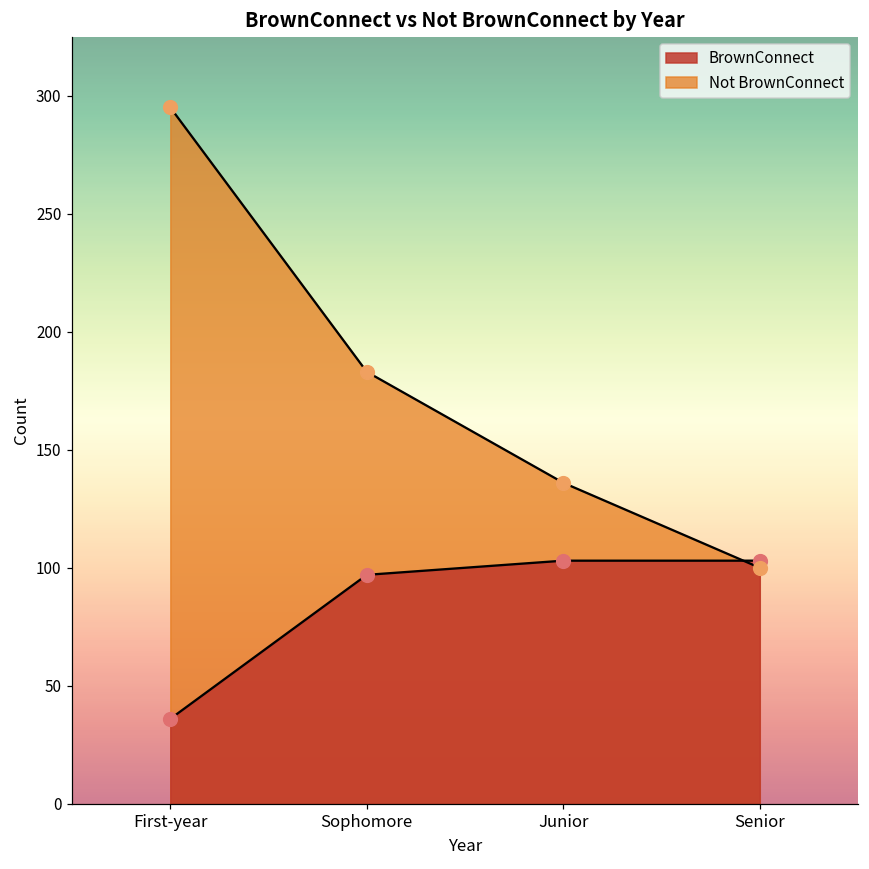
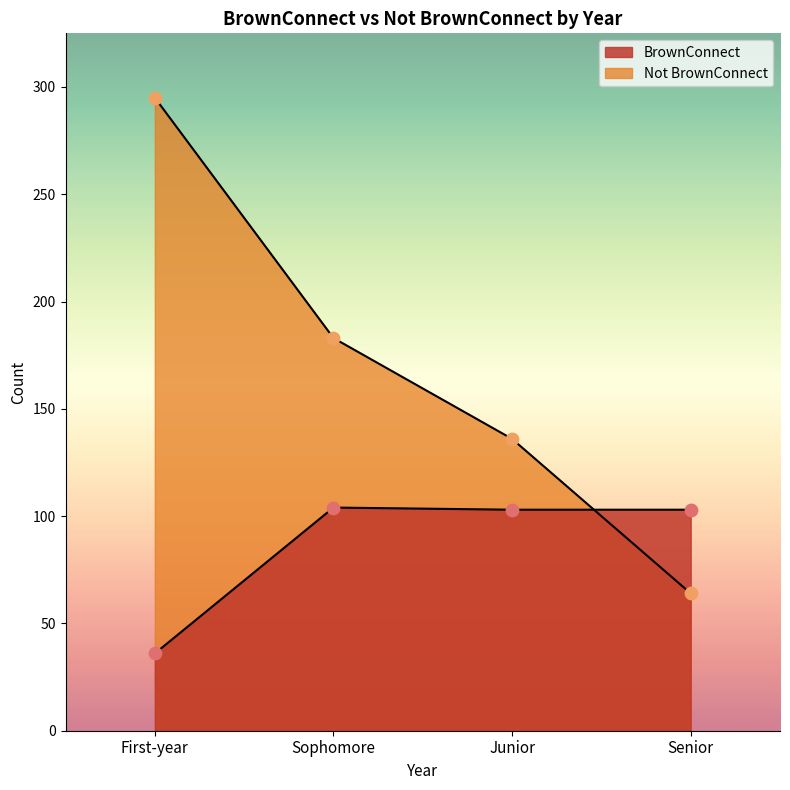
BrownConnect, Sophomore: 97 -> 104
Not BrownConnect, Senior: 100 -> 64
